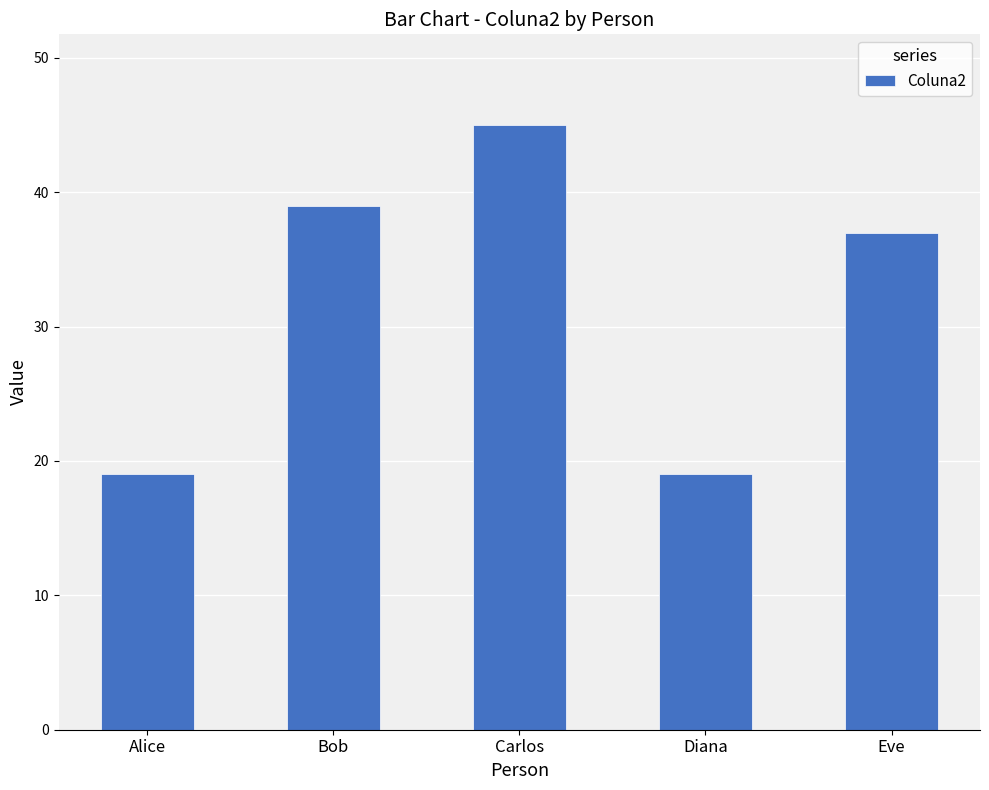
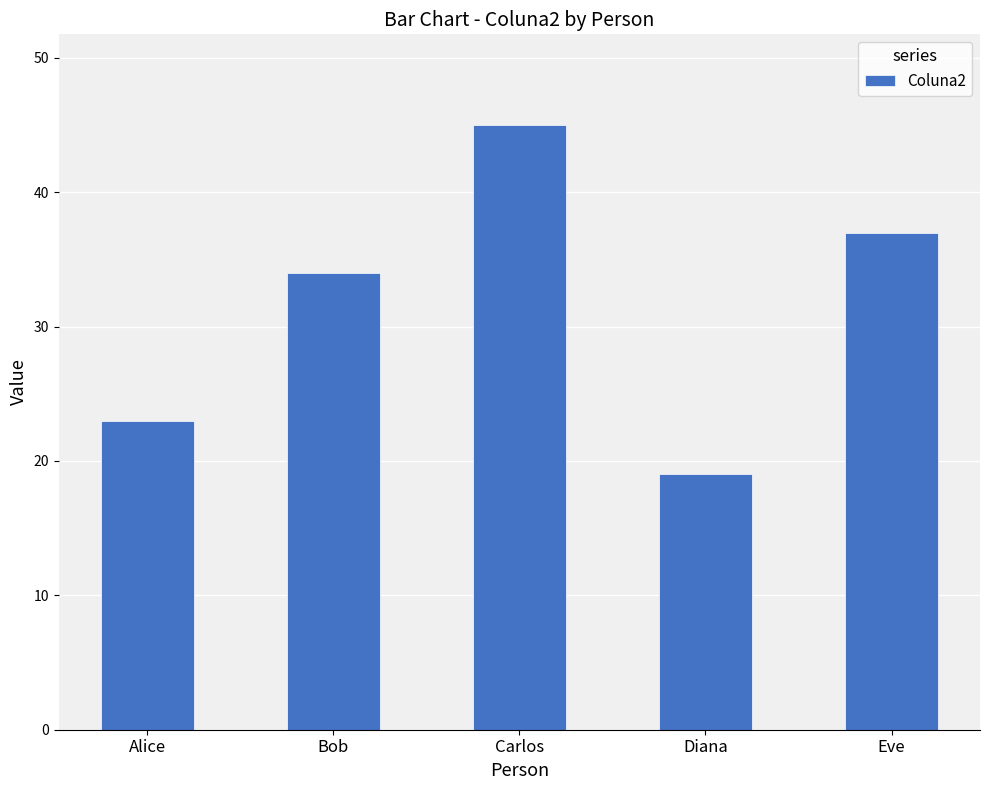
Alice: 19 -> 23
Bob: 39 -> 34
